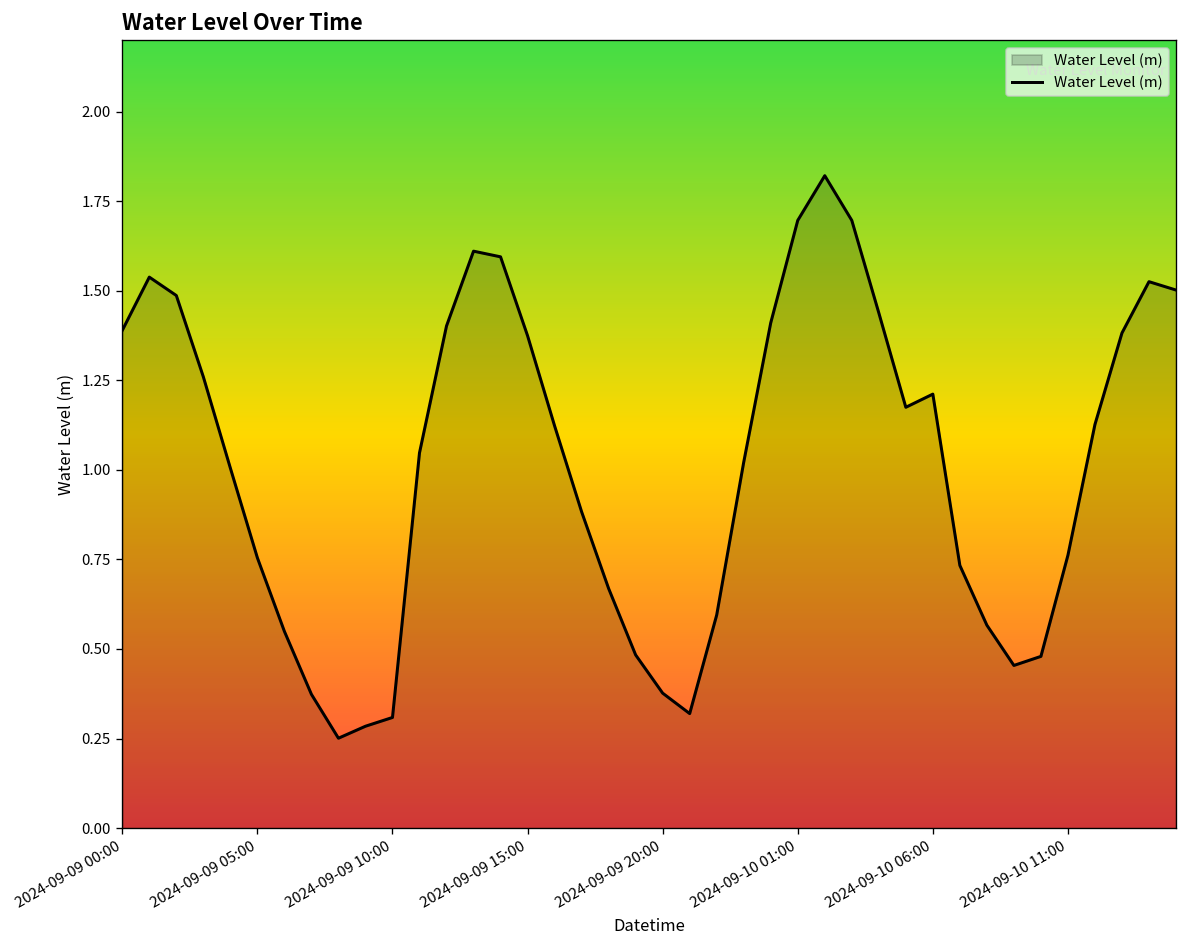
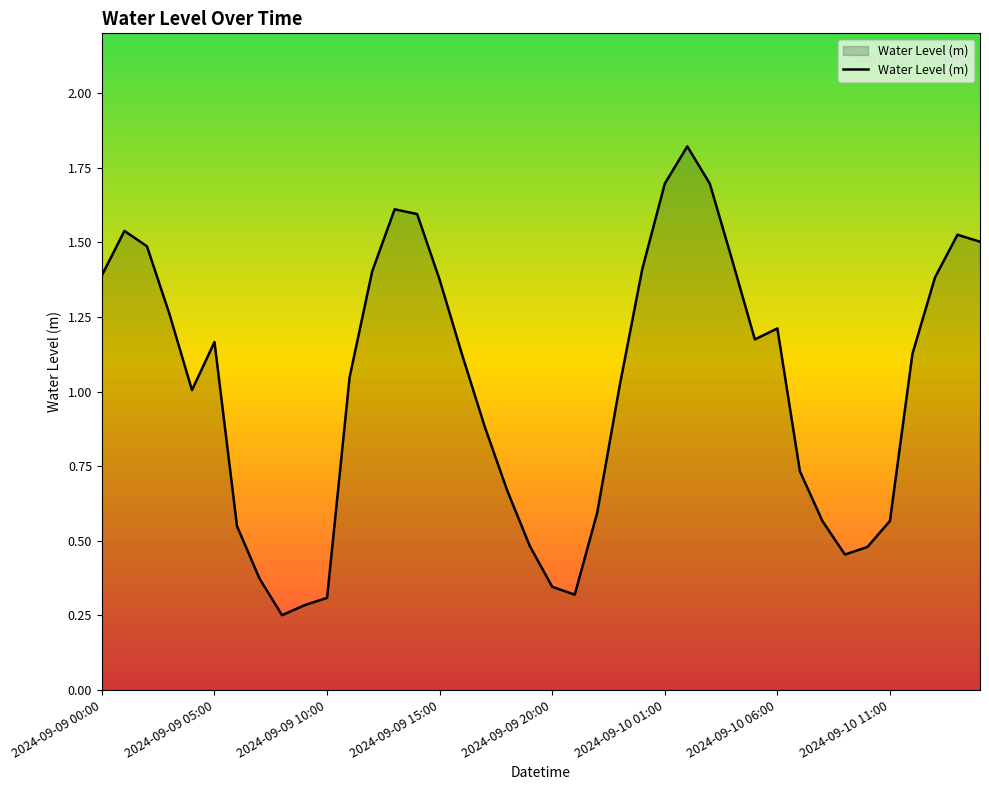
2024-09-09 05:00: 0.75 -> 1.17
2024-09-09 20:00: 0.38 -> 0.35
2024-09-10 11:00: 0.76 -> 0.57
